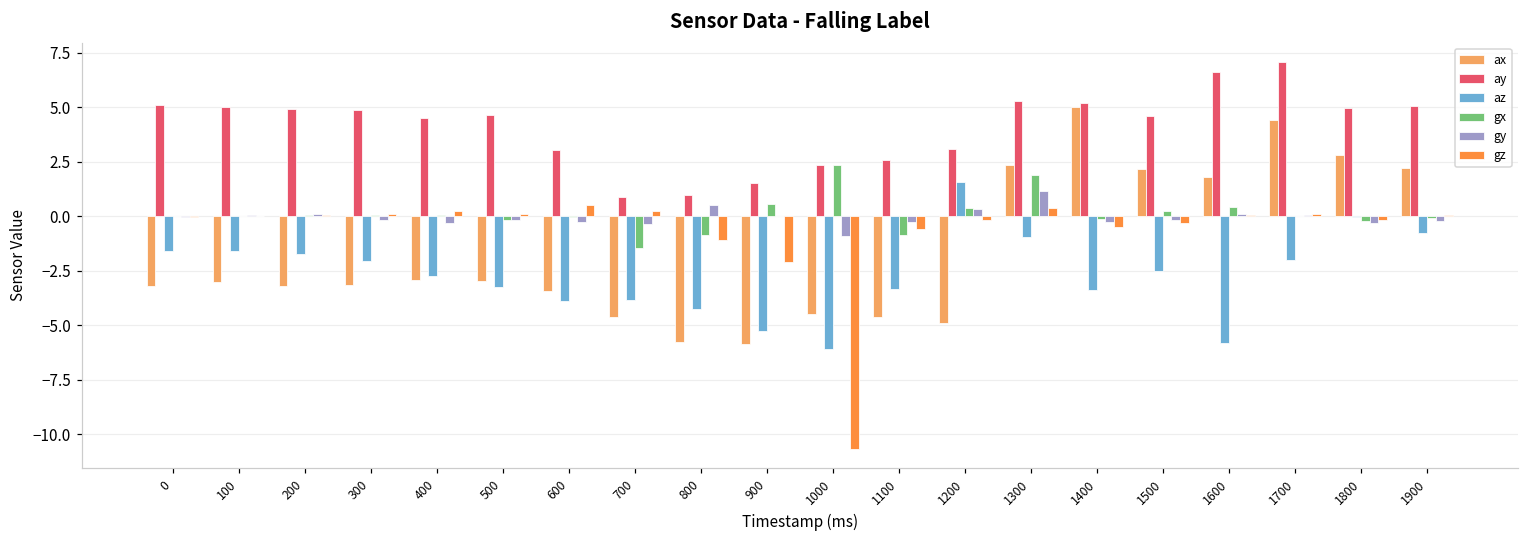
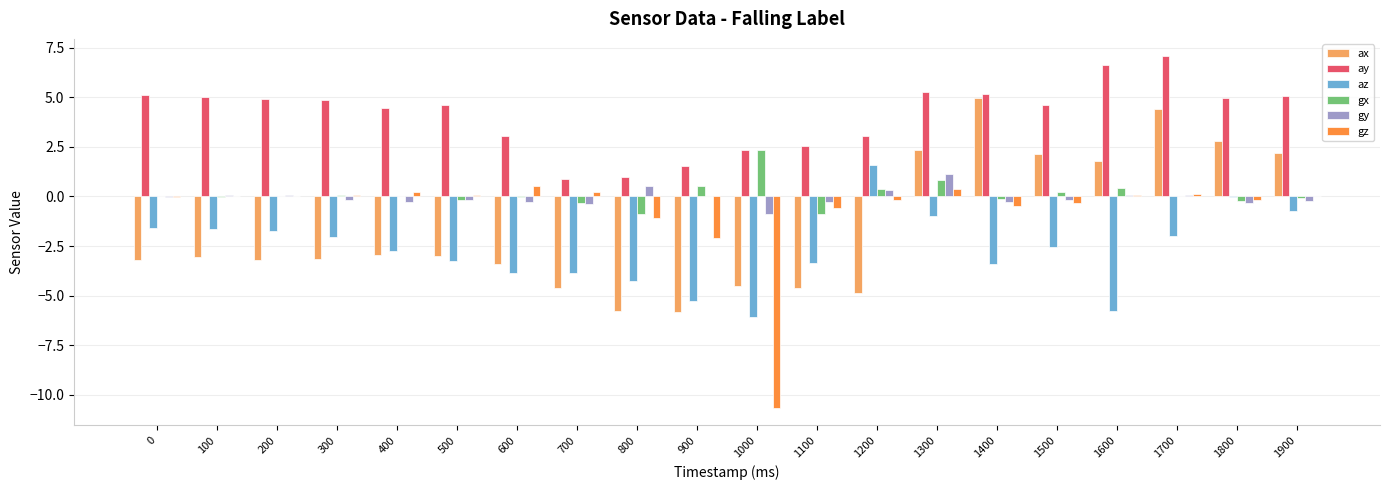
gx, 700: -1.4 -> -0.3
gx, 1300: 1.9 -> 0.8
